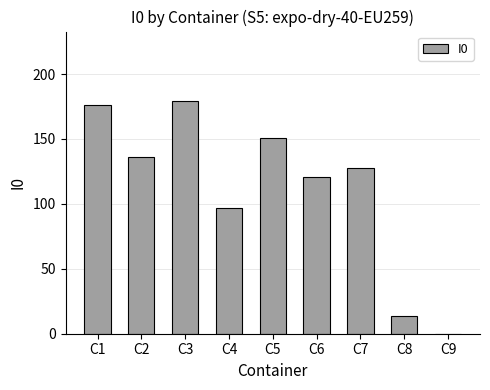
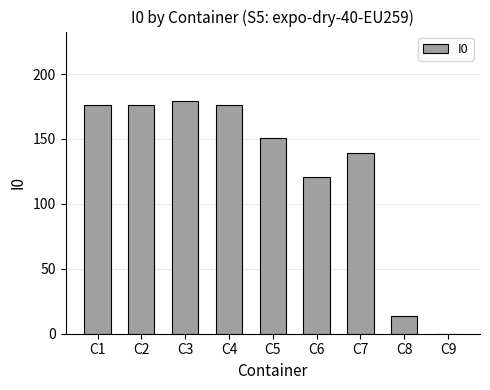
C2: 136 -> 176
C4: 97 -> 176
C7: 128 -> 139
